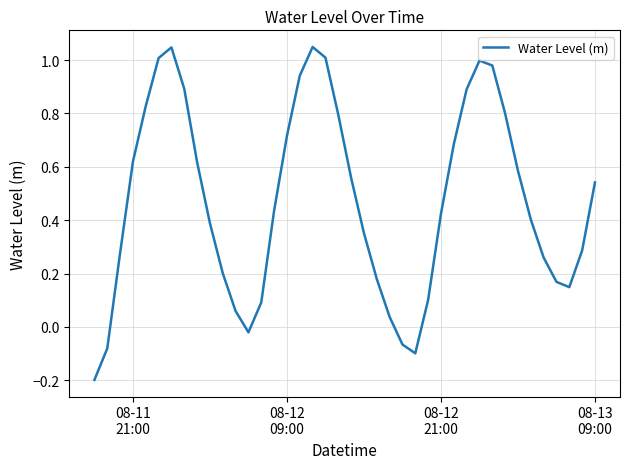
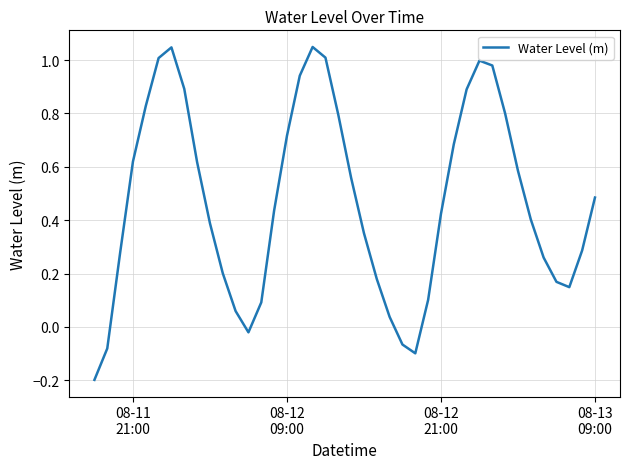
08-13 09:00: 0.54 -> 0.48
